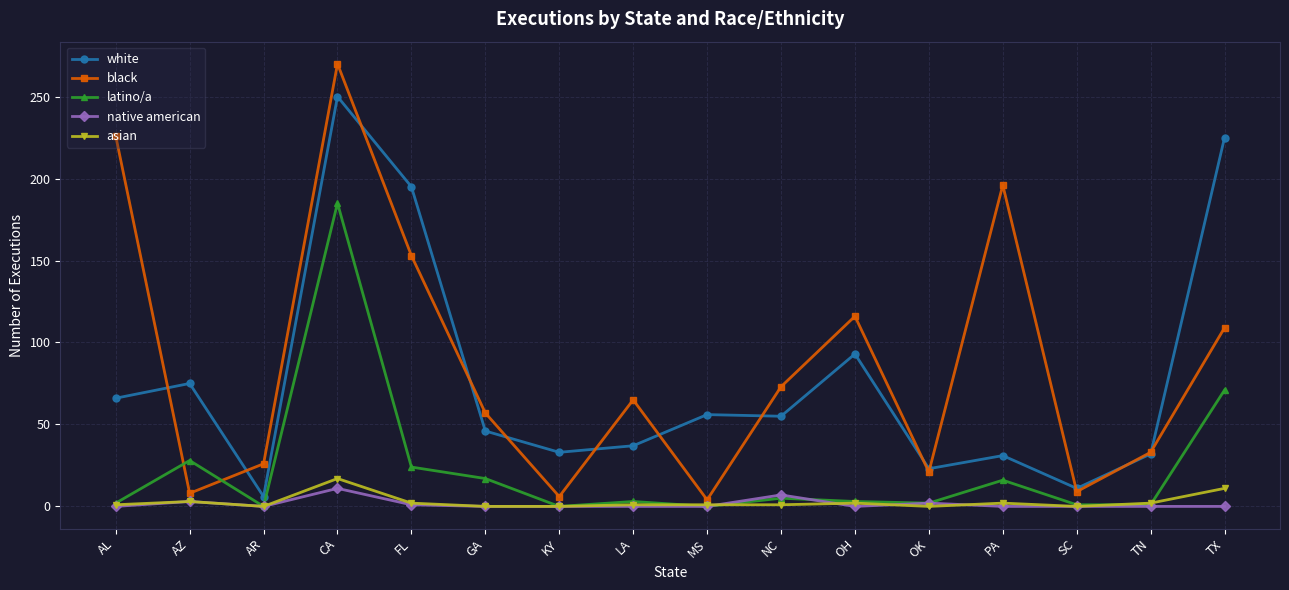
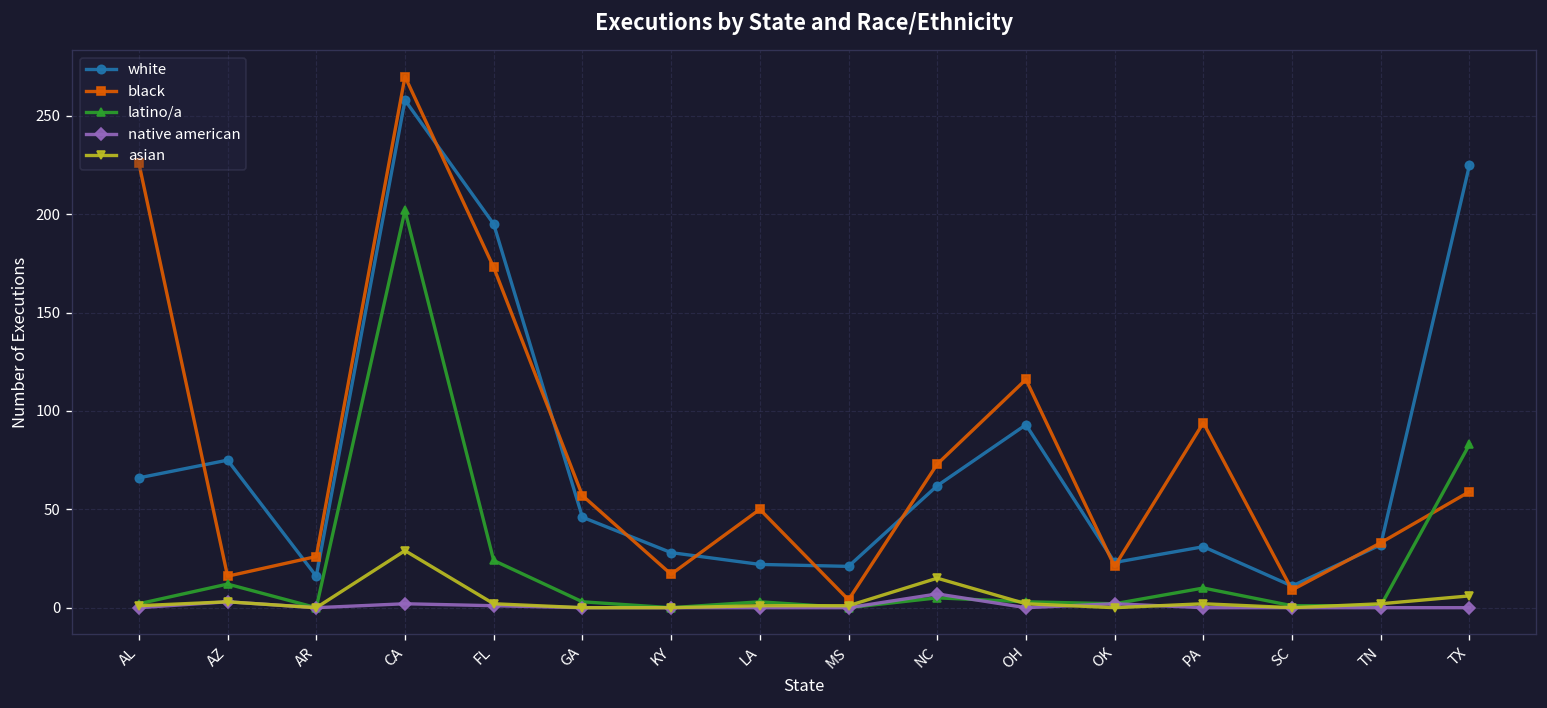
black, AZ: 8 -> 16
latino/a, AZ: 28 -> 12
white, AR: 6 -> 16
white, CA: 250 -> 258
latino/a, CA: 185 -> 202
native american, CA: 11 -> 2
asian, CA: 17 -> 29
black, FL: 153 -> 173
latino/a, GA: 17 -> 3
white, KY: 33 -> 28
black, KY: 6 -> 17
white, LA: 37 -> 22
black, LA: 65 -> 50
white, MS: 56 -> 21
white, NC: 55 -> 62
asian, NC: 1 -> 15
black, PA: 196 -> 94
latino/a, PA: 16 -> 10
black, TX: 109 -> 59
latino/a, TX: 71 -> 83
asian, TX: 11 -> 6
